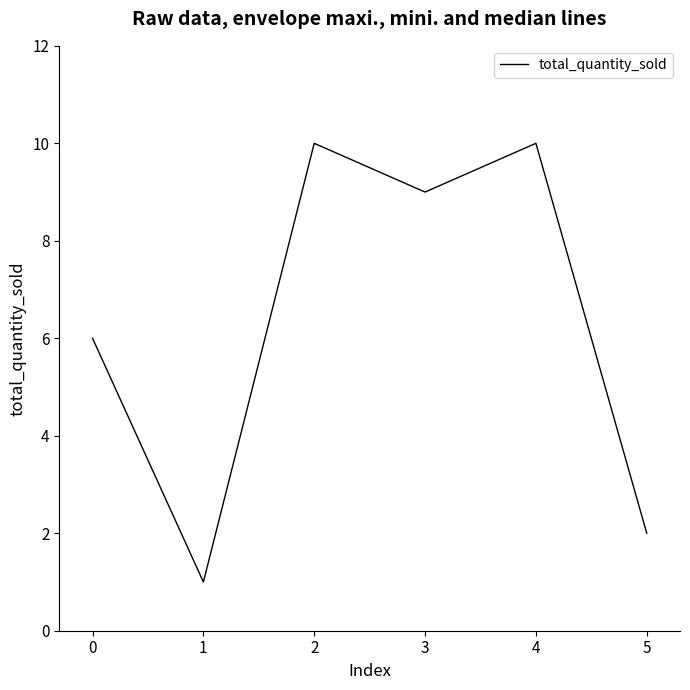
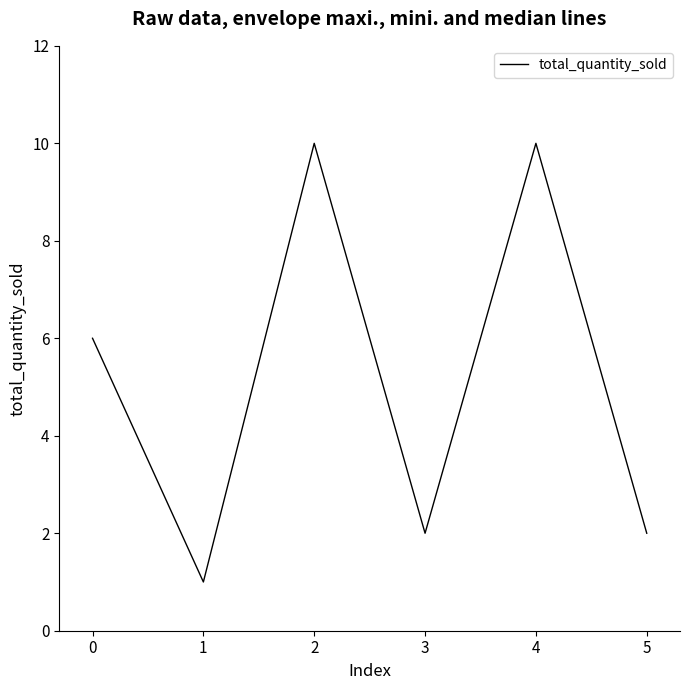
3: 9 -> 2
